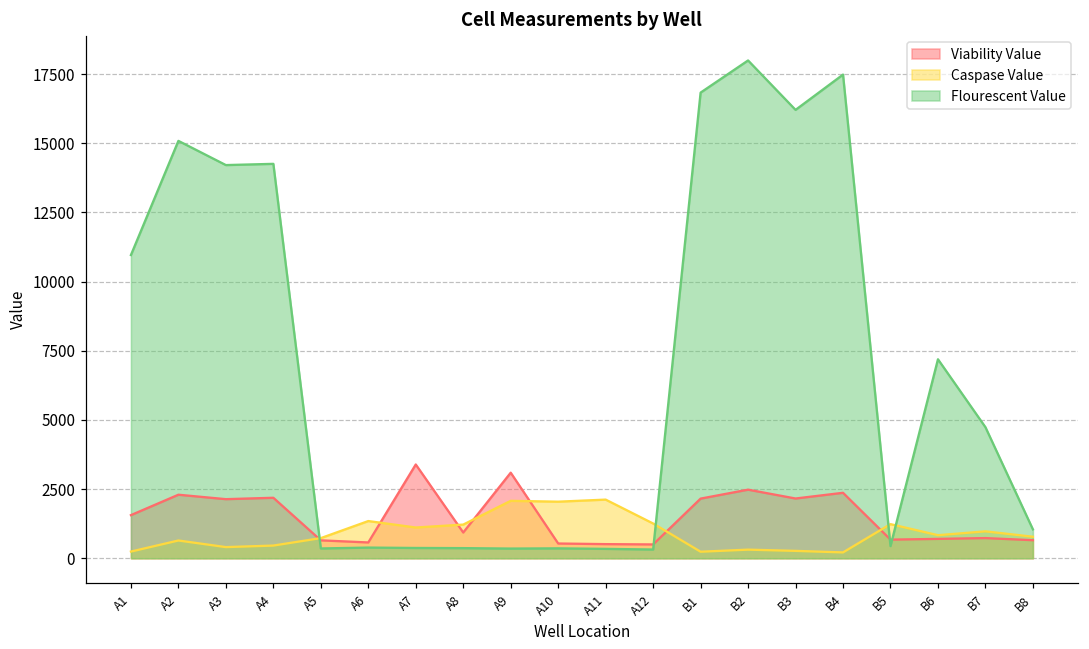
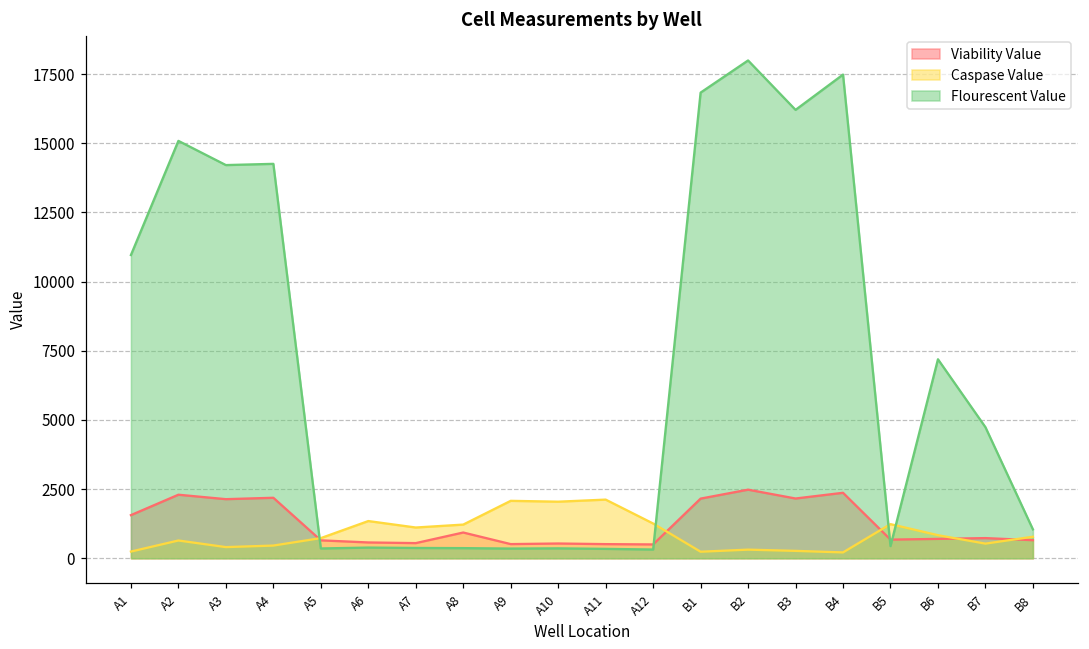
Viability Value, A7: 3400 -> 500
Viability Value, A9: 3100 -> 500
Caspase Value, B7: 1000 -> 500
